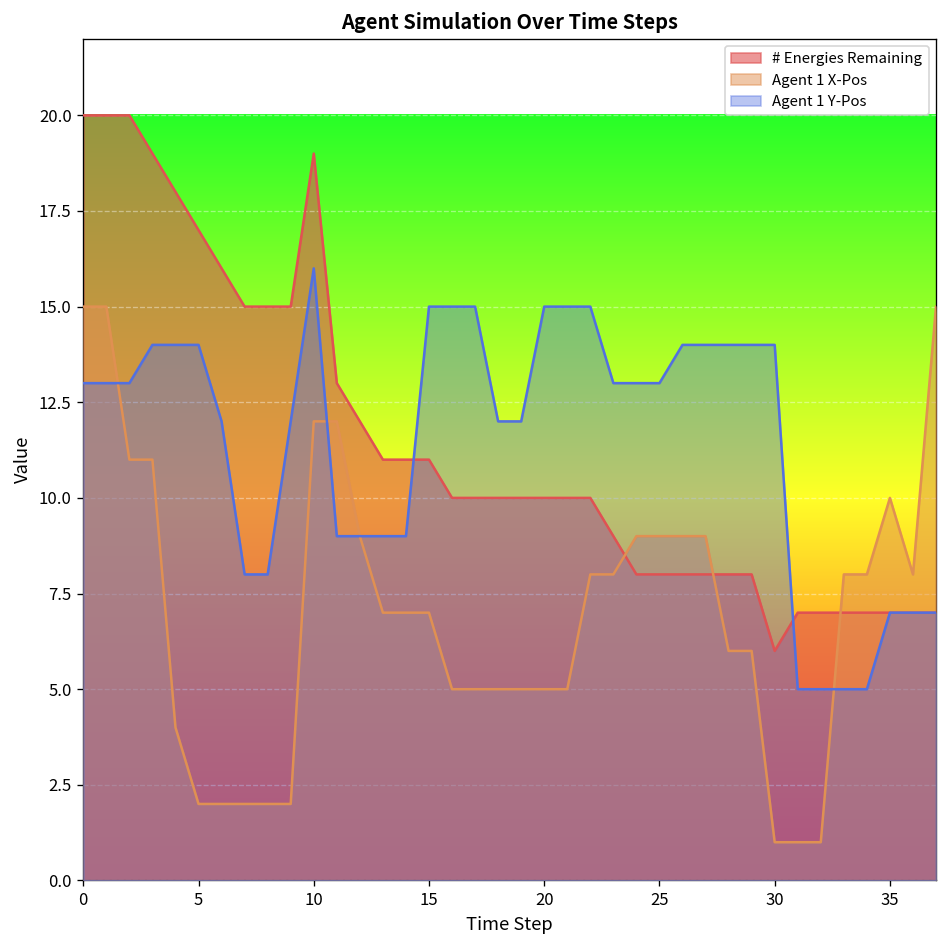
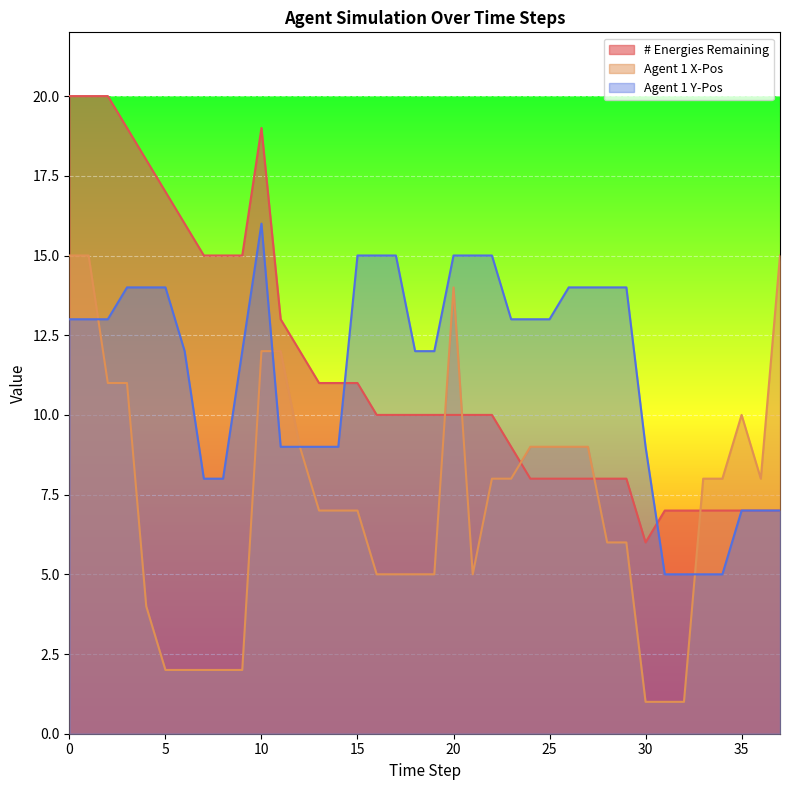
Agent 1 X-Pos, 20: 5 -> 14
Agent 1 Y-Pos, 30: 14 -> 9
